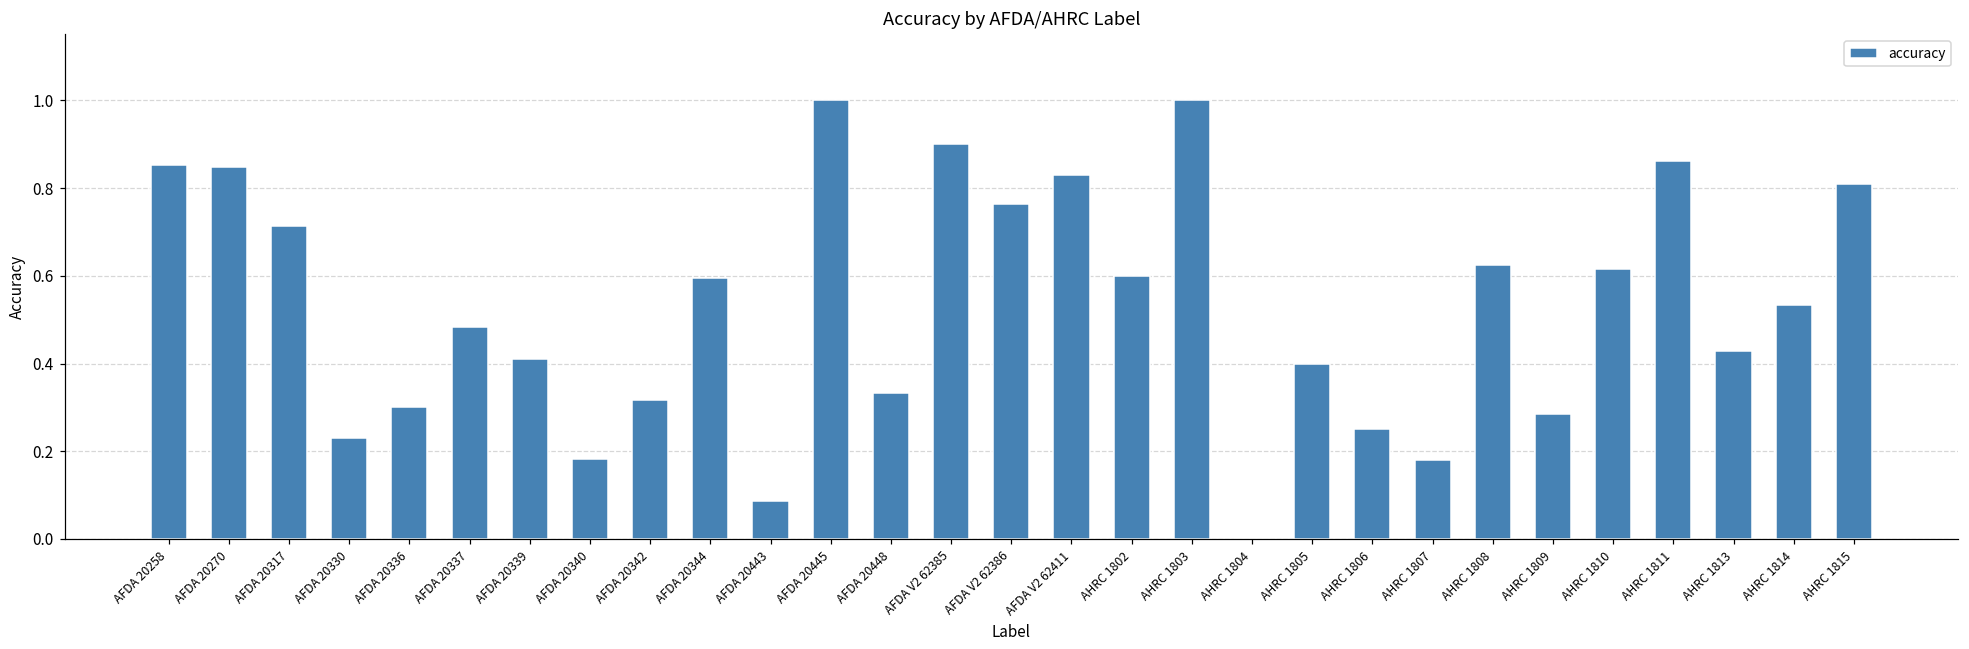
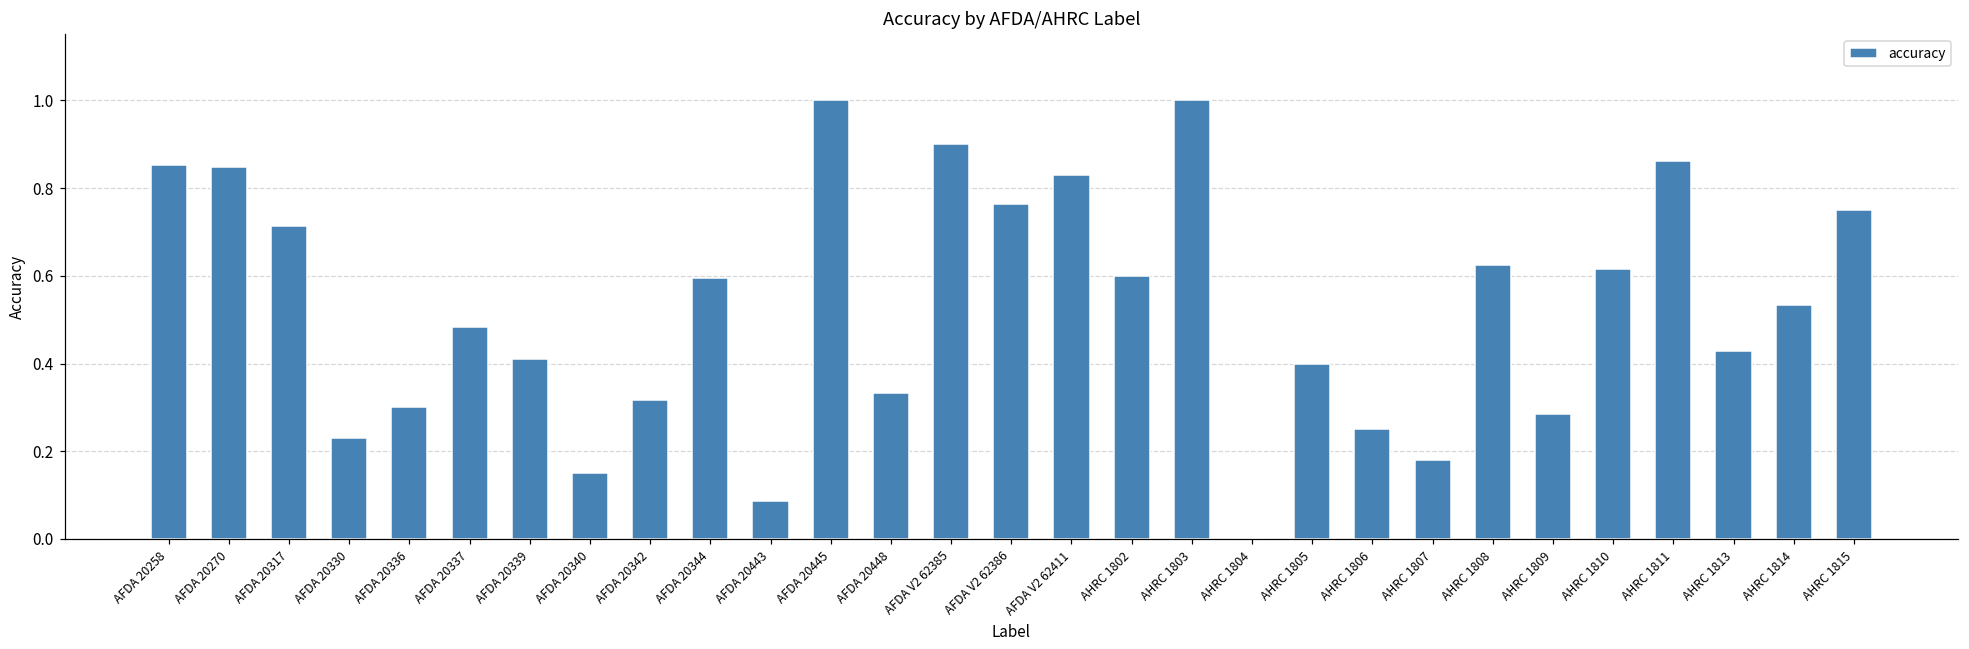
AFDA 20340: 0.18 -> 0.15
AHRC 1815: 0.81 -> 0.75
